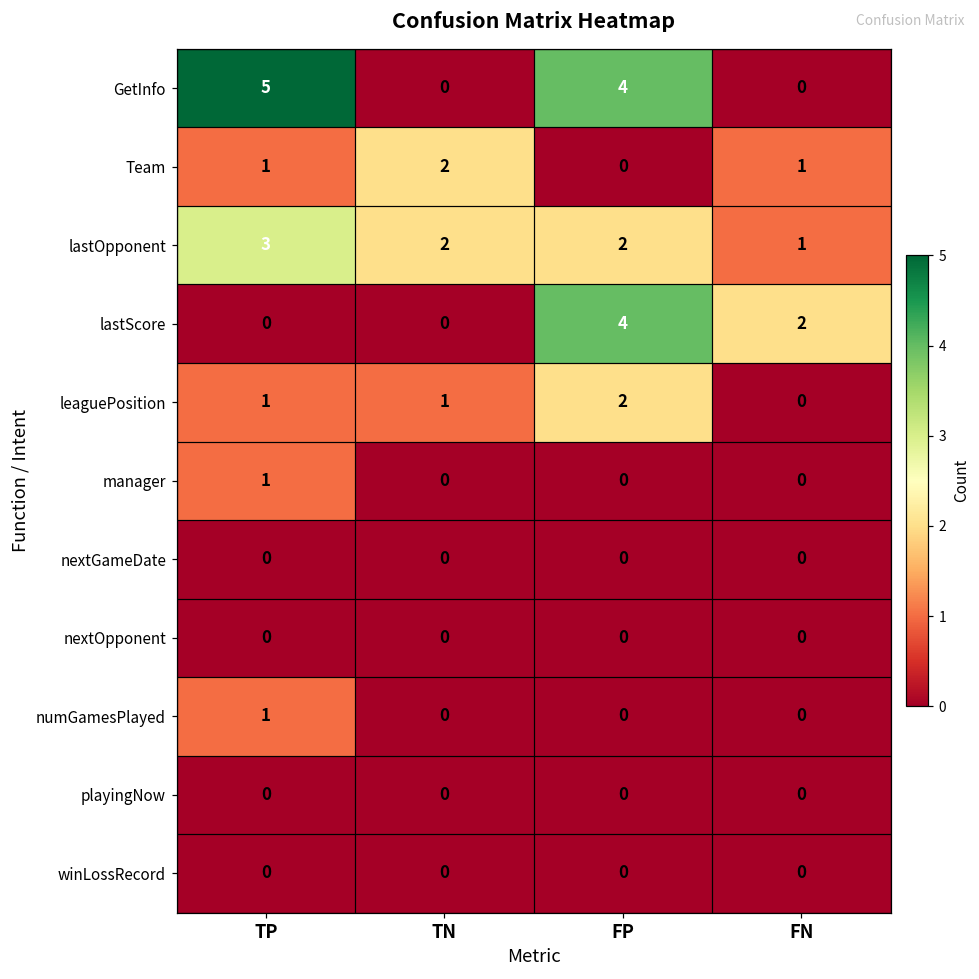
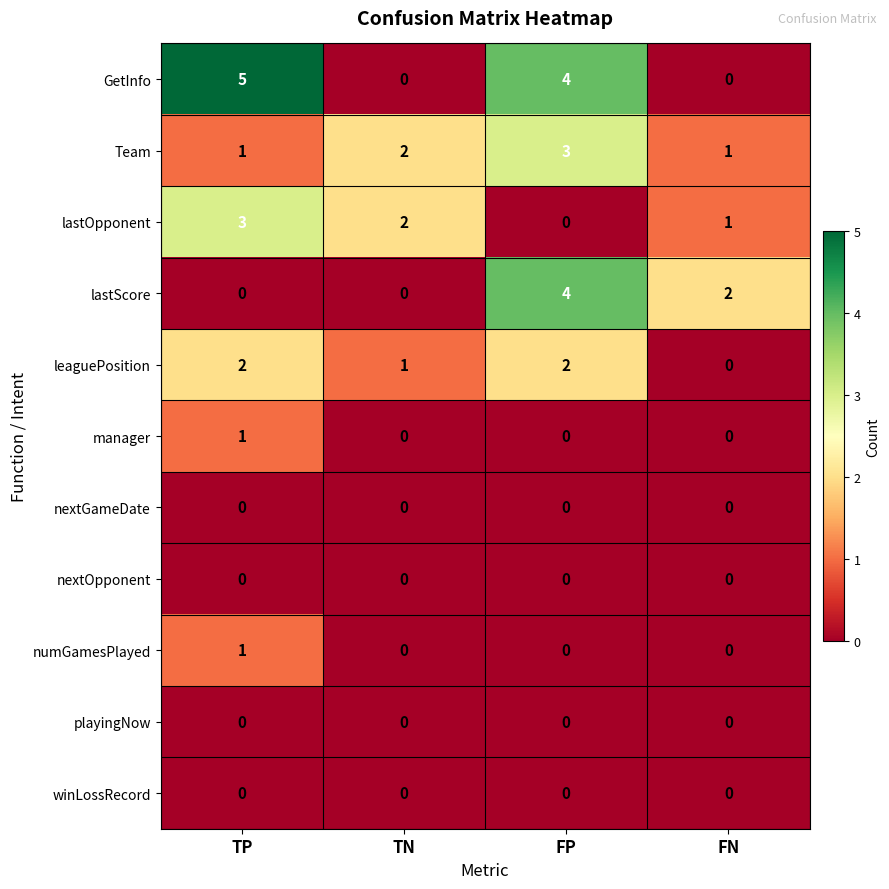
Team, FP: 0 -> 3
lastOpponent, FP: 2 -> 0
leaguePosition, TP: 1 -> 2
